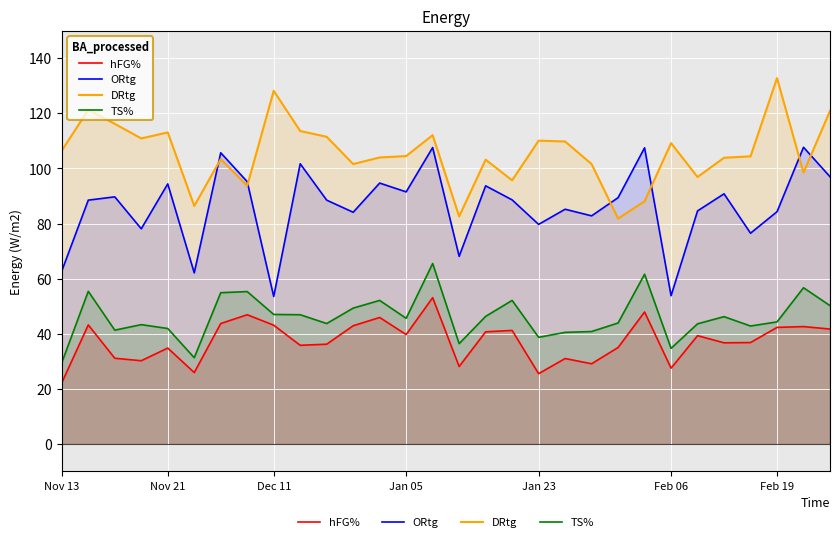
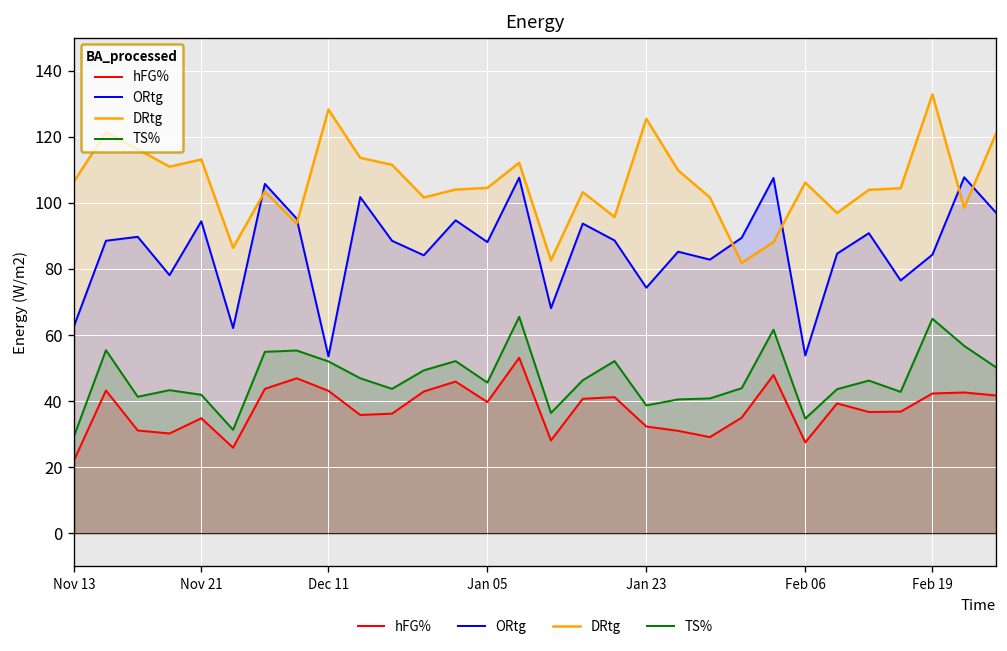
TS%, Dec 11: 47 -> 52
ORtg, Jan 05: 92 -> 88
hFG%, Jan 23: 26 -> 32
ORtg, Jan 23: 80 -> 74
DRtg, Jan 23: 110 -> 125
DRtg, Feb 06: 109 -> 106
TS%, Feb 19: 44 -> 65
